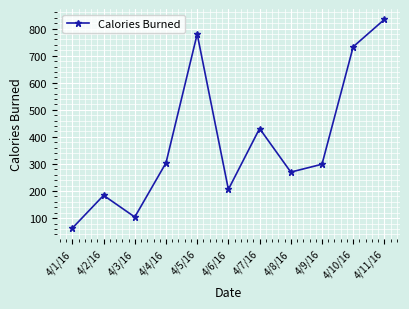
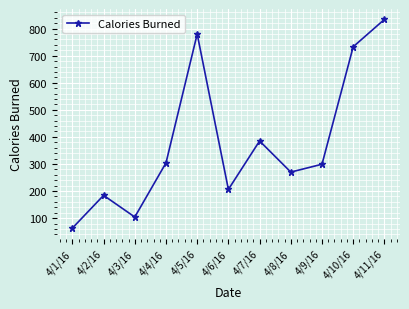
4/7/16: 430 -> 390
